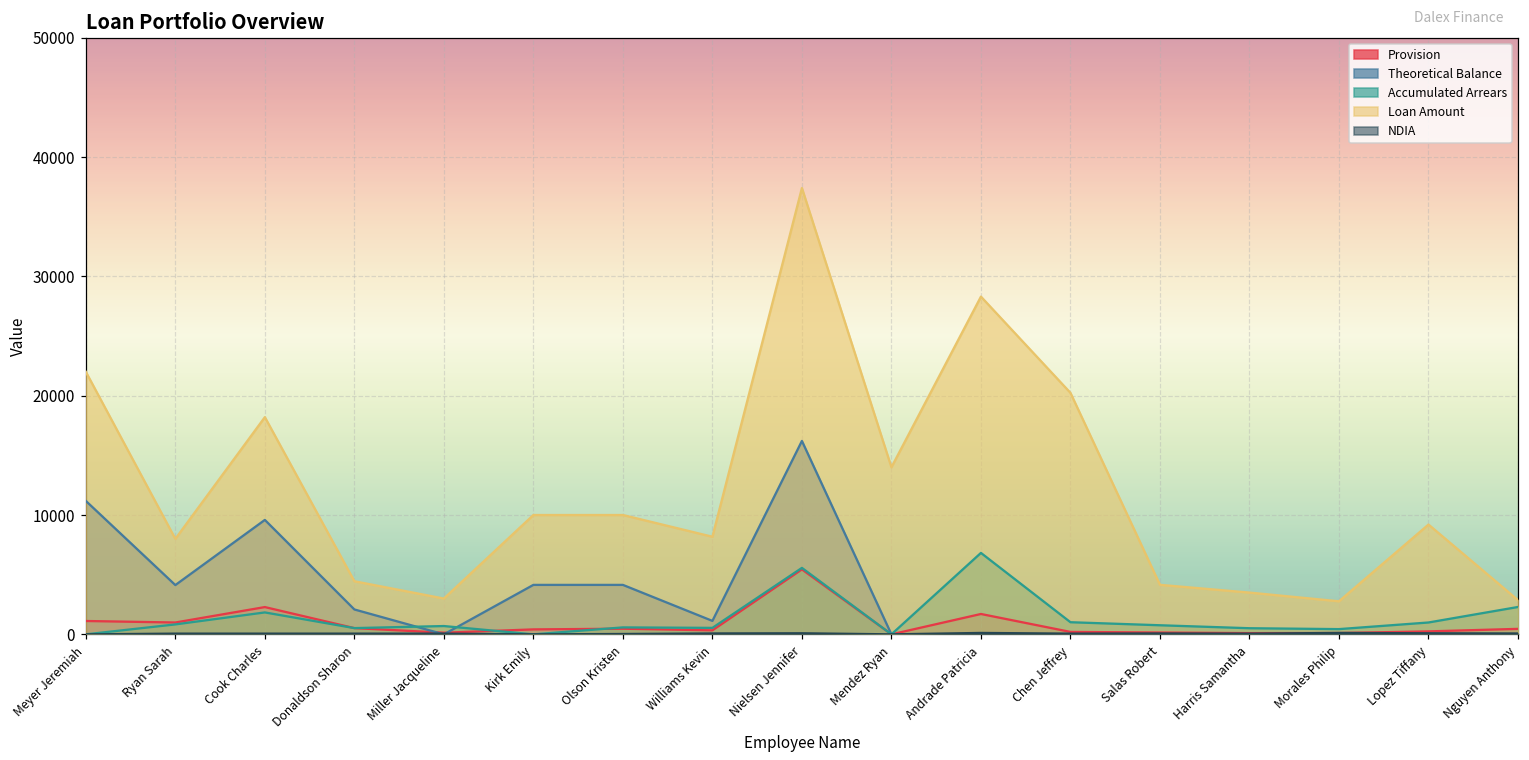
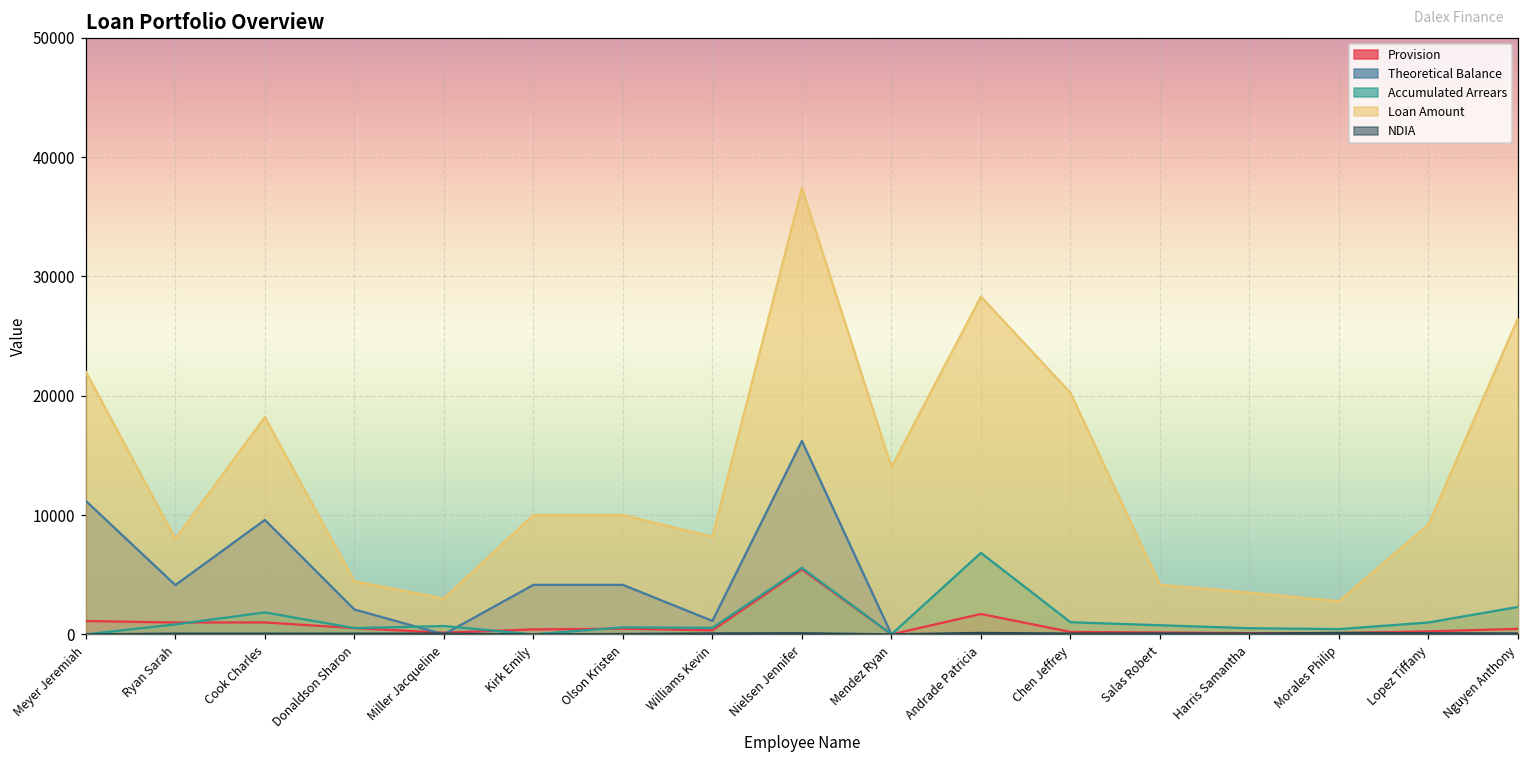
Provision, Cook Charles: 2300 -> 1000
Loan Amount, Nguyen Anthony: 2900 -> 26500
